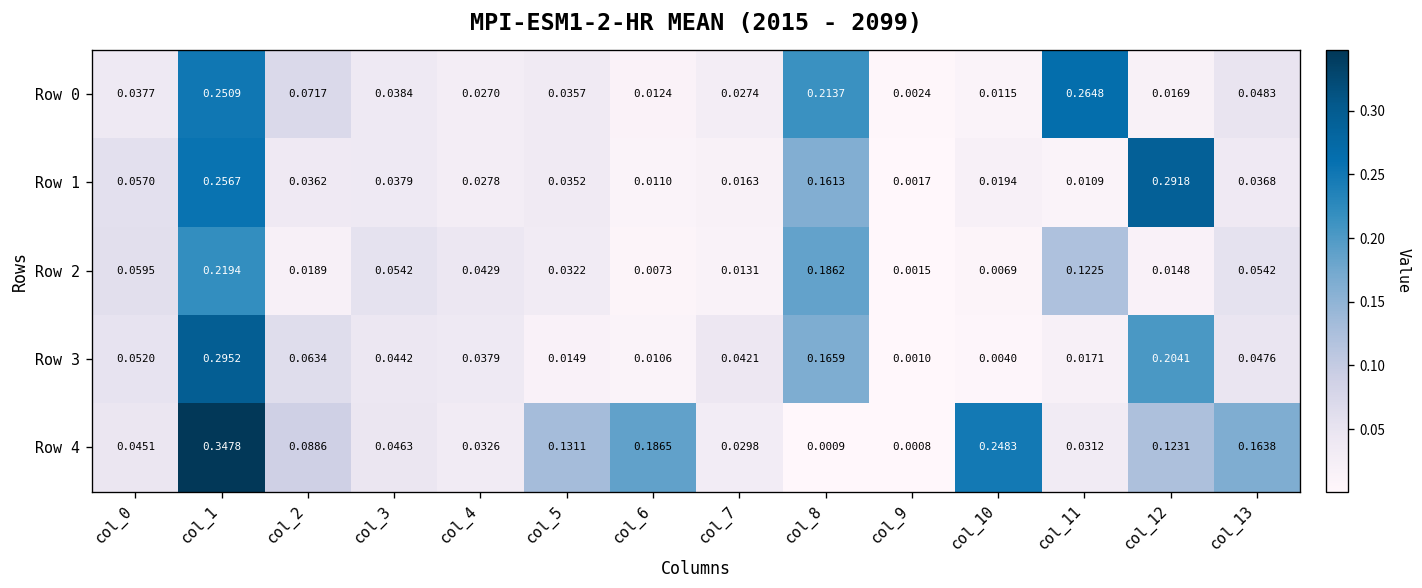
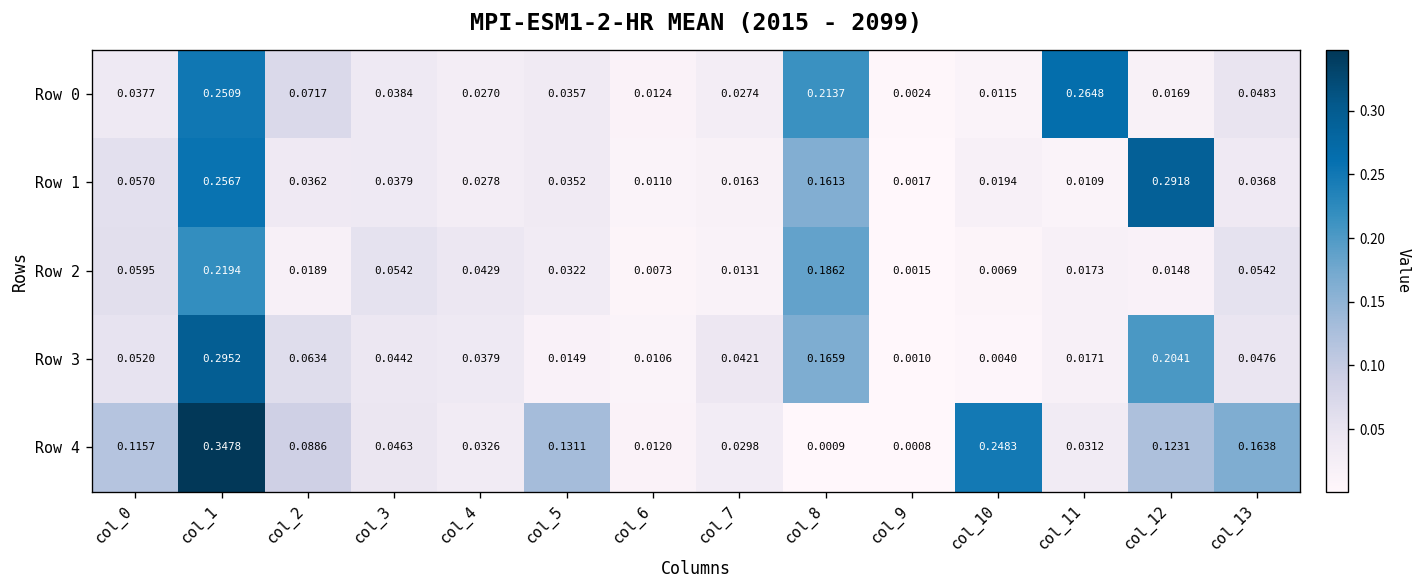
Row 2, col_11: 0.1225 -> 0.0173
Row 4, col_0: 0.0451 -> 0.1157
Row 4, col_6: 0.1865 -> 0.0120
